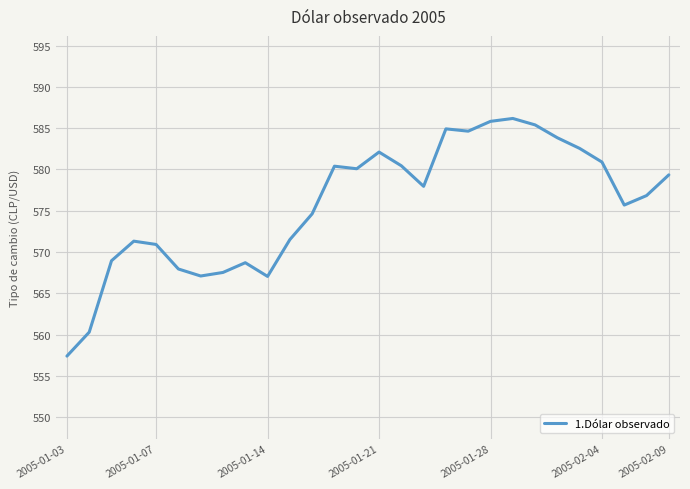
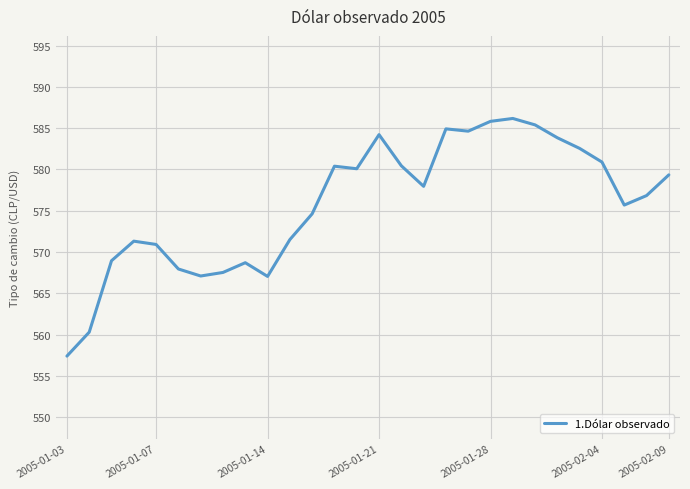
2005-01-21: 582 -> 584
